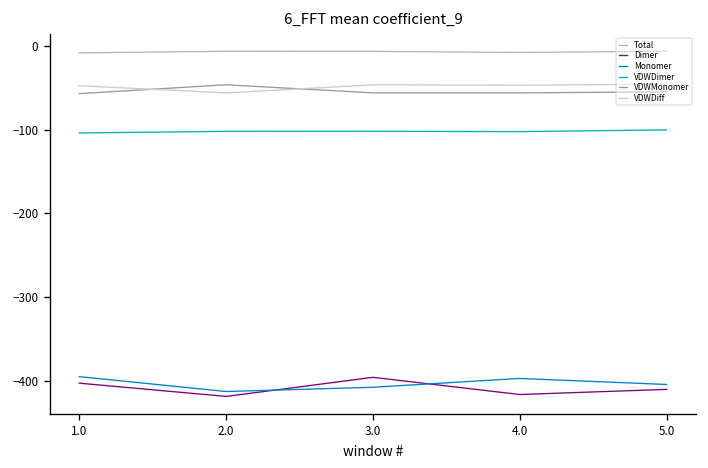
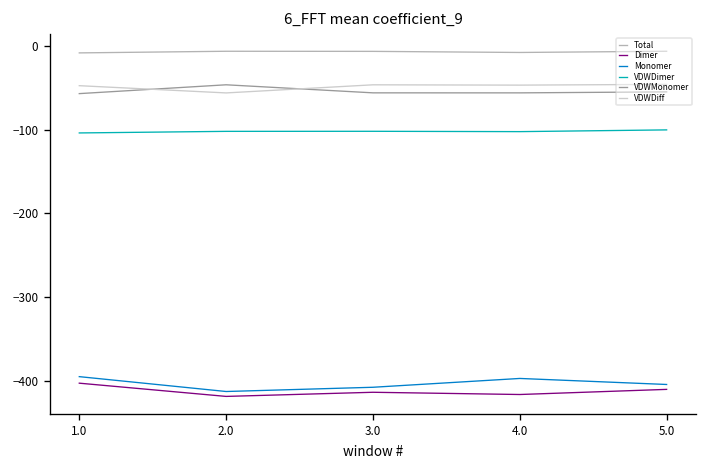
Dimer, 3.0: -400 -> -410
